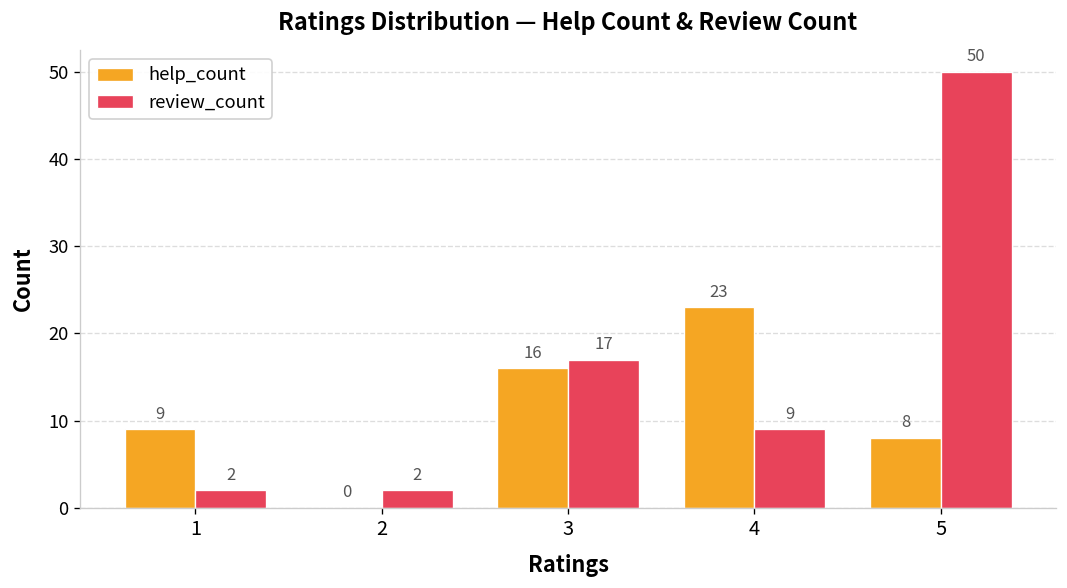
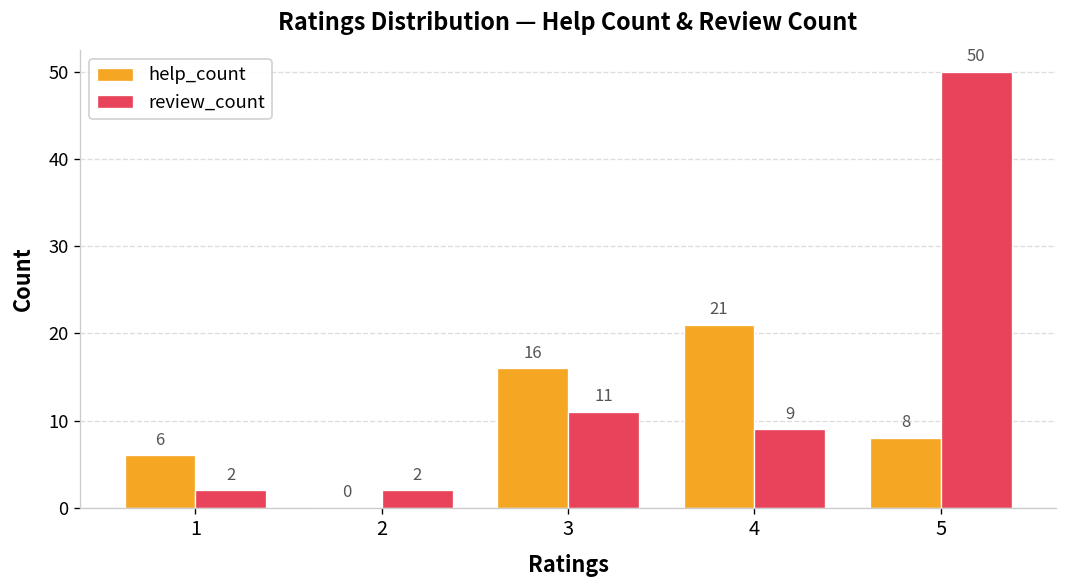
help_count, 1: 9 -> 6
review_count, 3: 17 -> 11
help_count, 4: 23 -> 21
